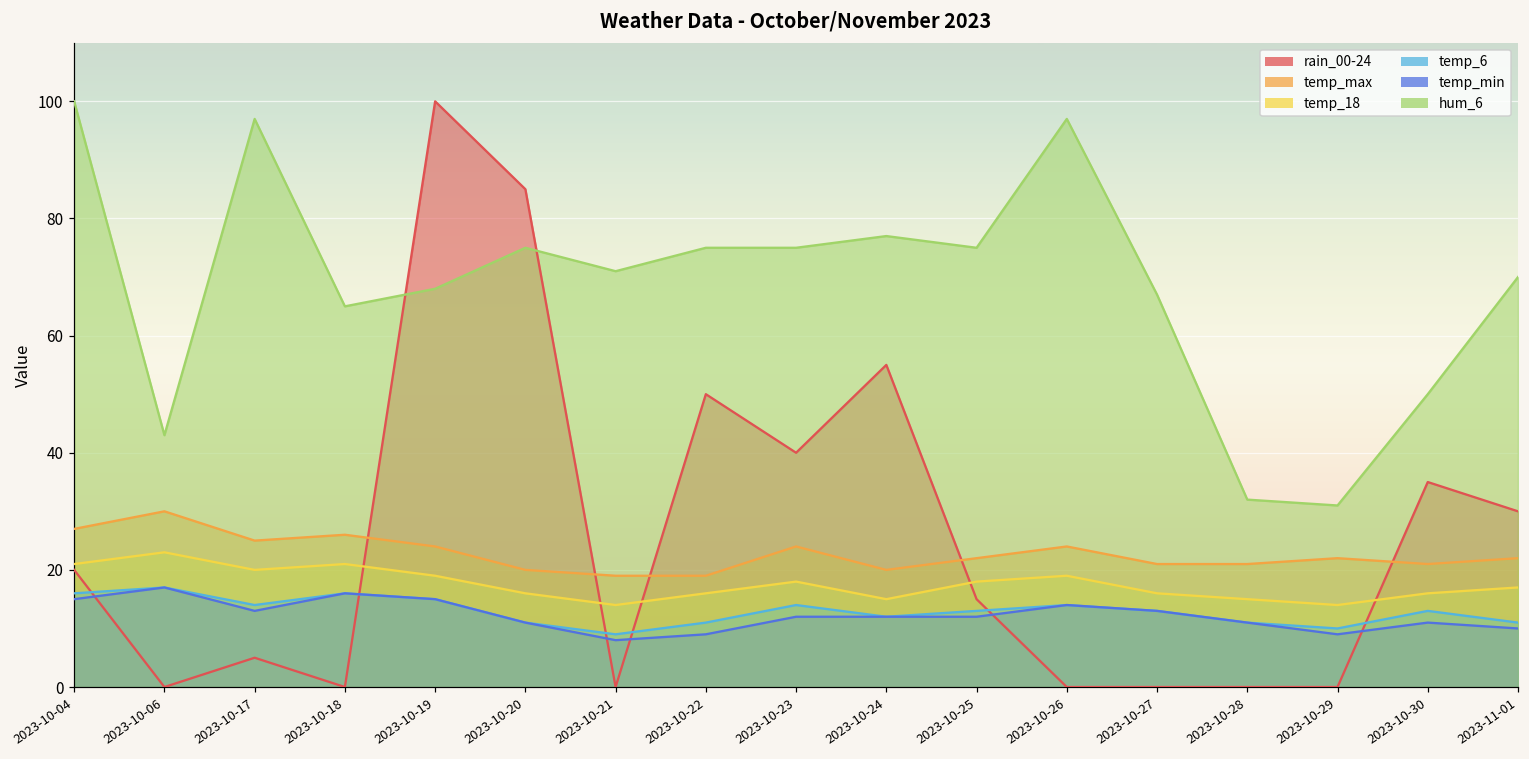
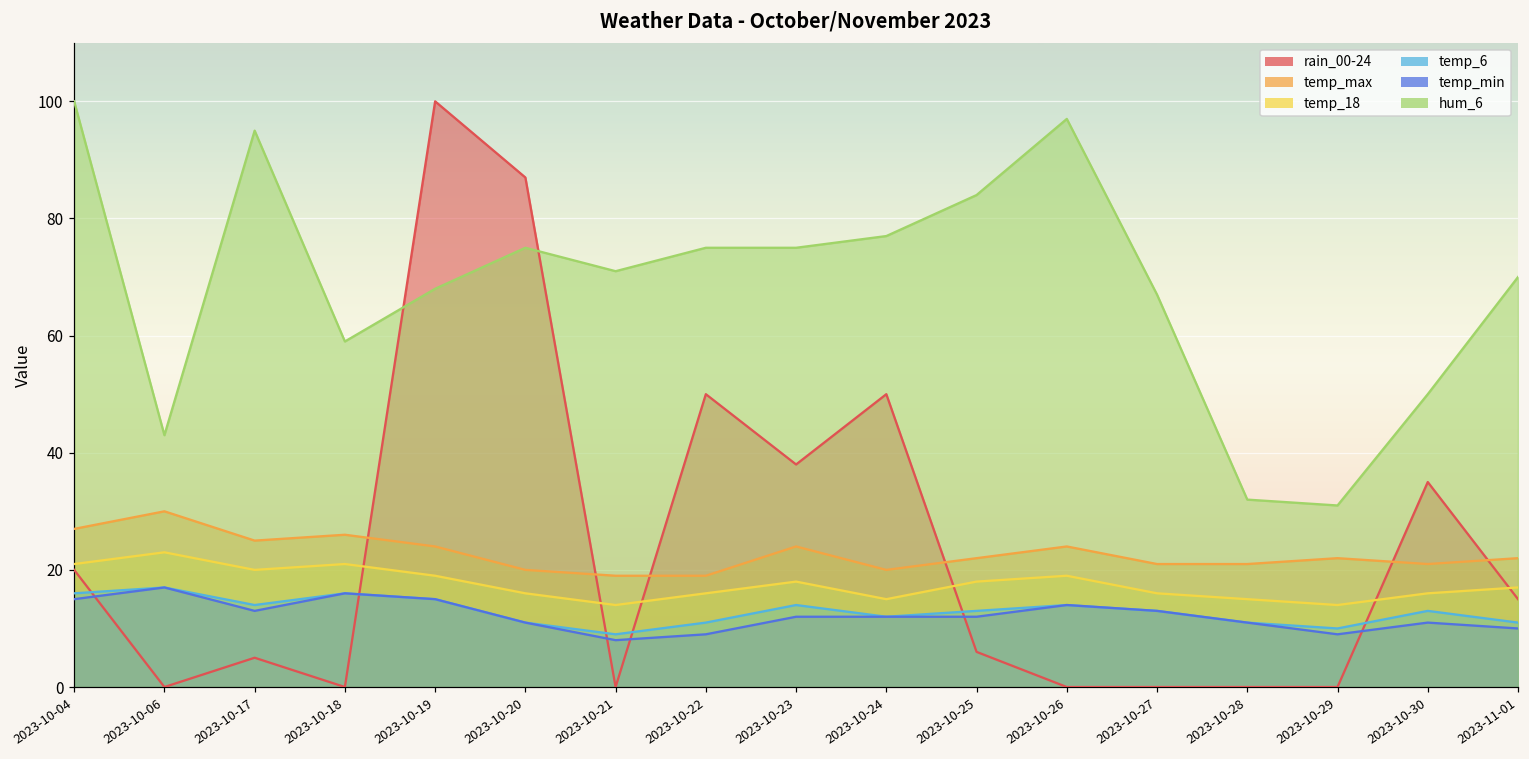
hum_6, 2023-10-17: 97 -> 95
hum_6, 2023-10-18: 65 -> 59
rain_00-24, 2023-10-20: 85 -> 87
rain_00-24, 2023-10-23: 40 -> 38
rain_00-24, 2023-10-24: 55 -> 50
rain_00-24, 2023-10-25: 15 -> 6
hum_6, 2023-10-25: 75 -> 84
rain_00-24, 2023-11-01: 30 -> 15
